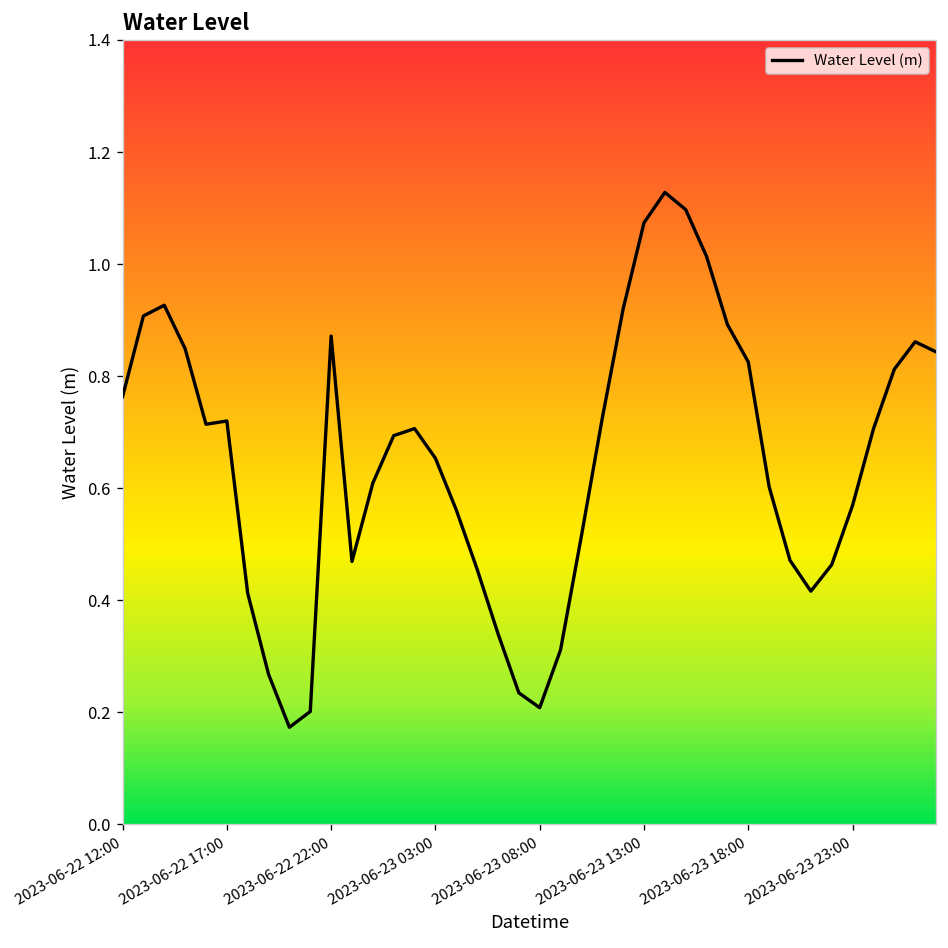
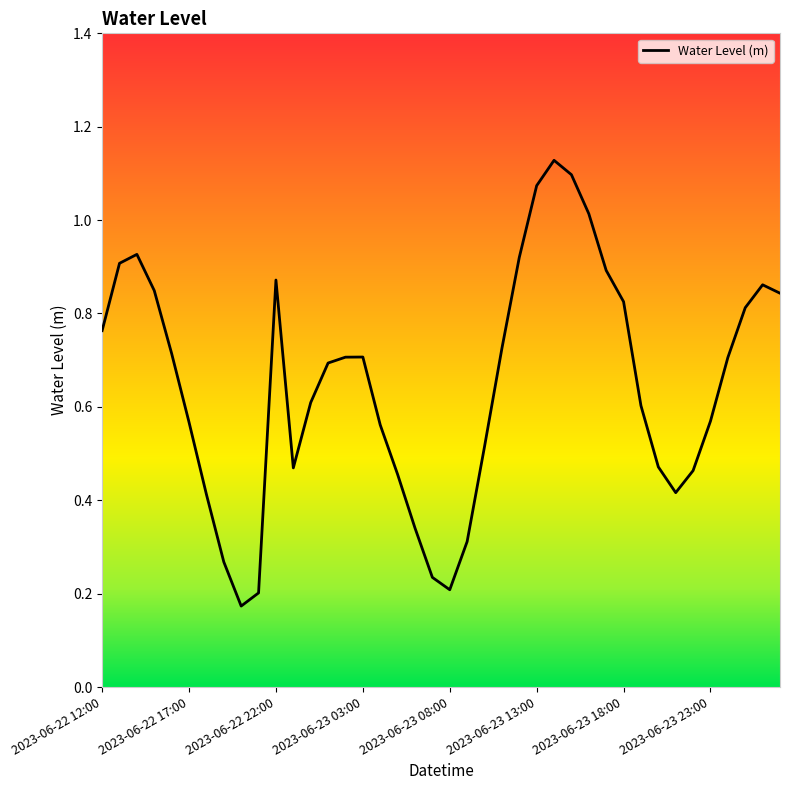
2023-06-22 17:00: 0.72 -> 0.57
2023-06-23 03:00: 0.65 -> 0.71
